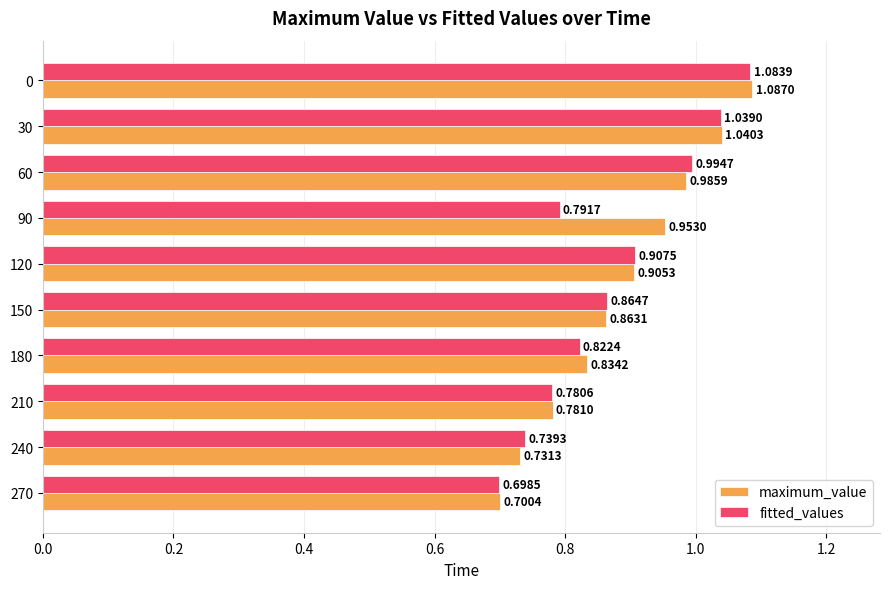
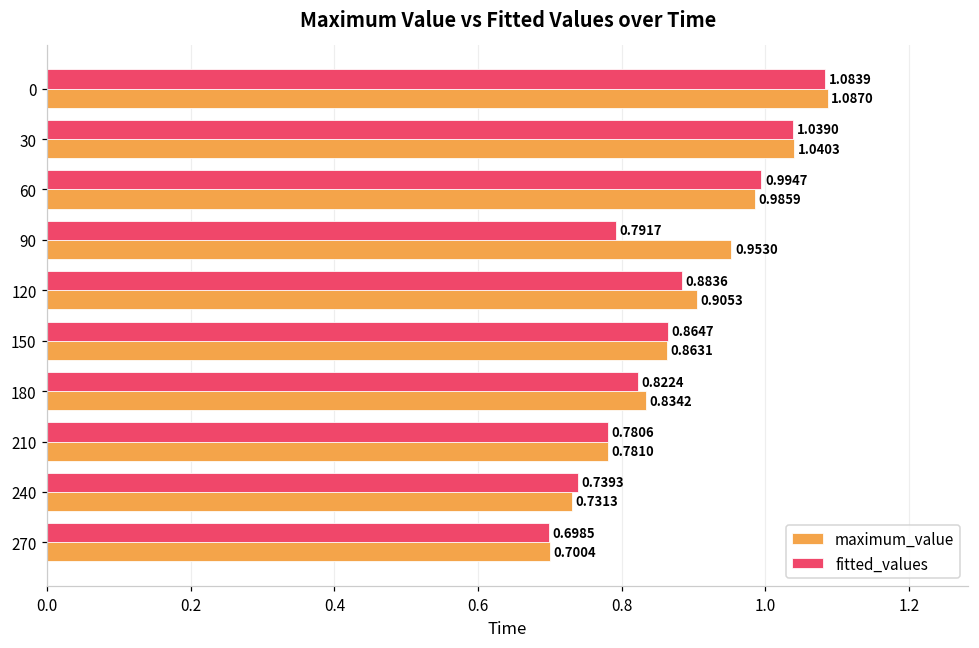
fitted_values, 120: 0.9075 -> 0.8836
